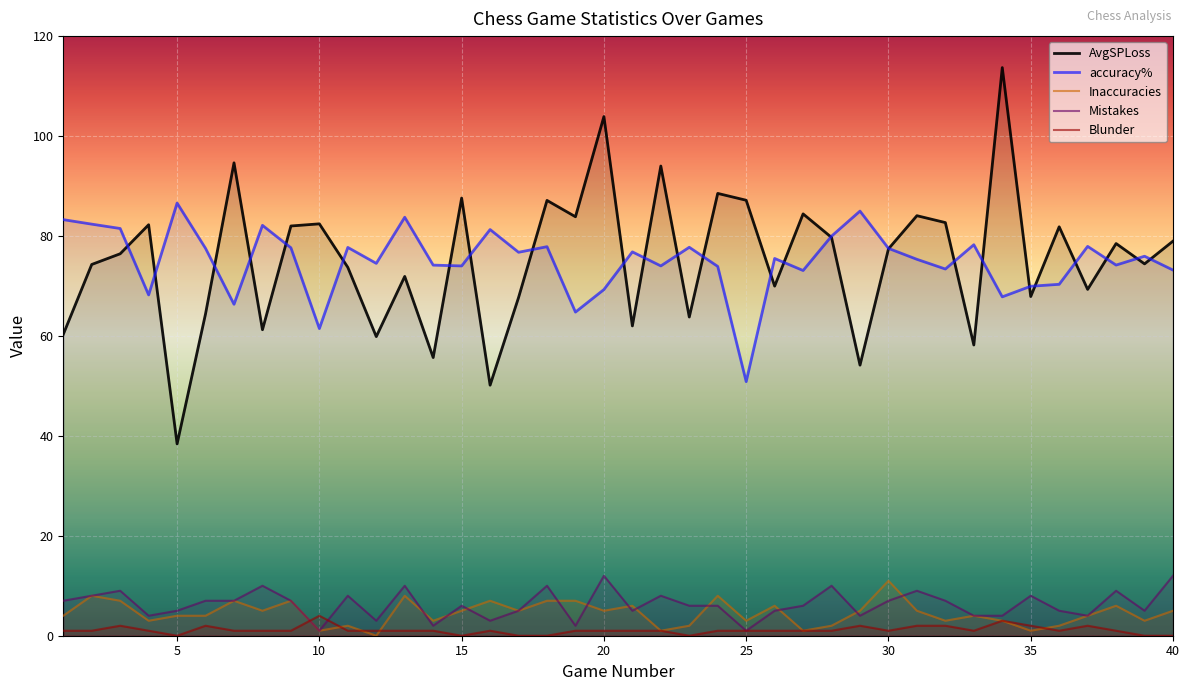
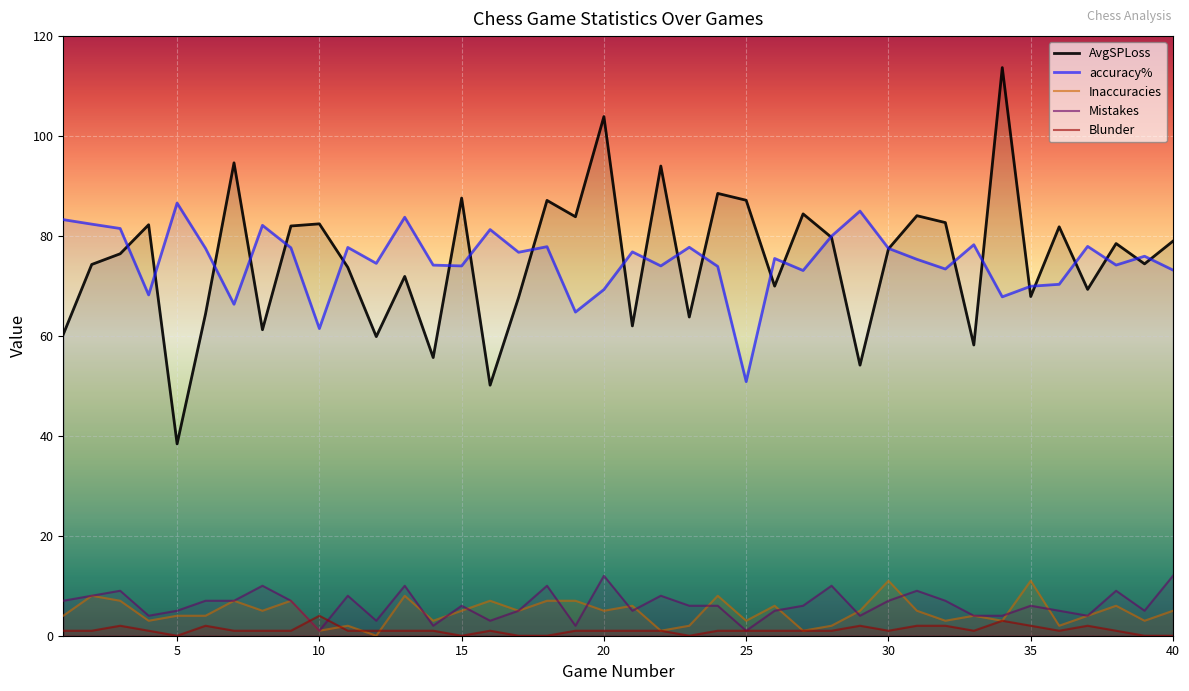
Inaccuracies, 35: 1 -> 11
Mistakes, 35: 8 -> 6
